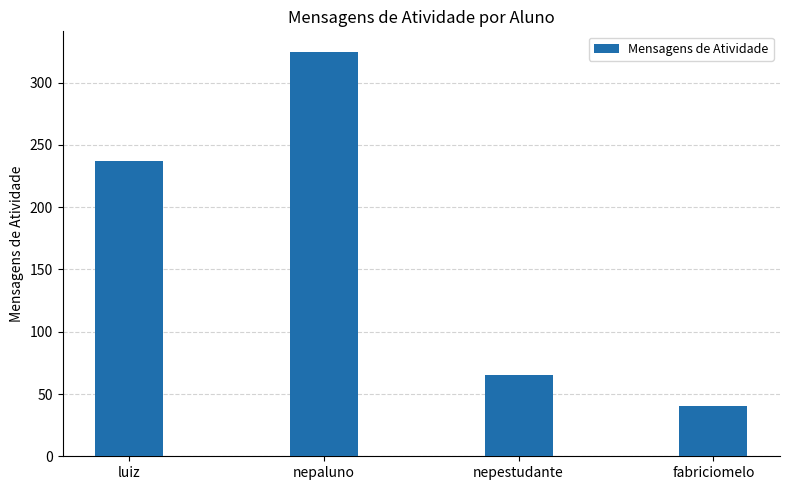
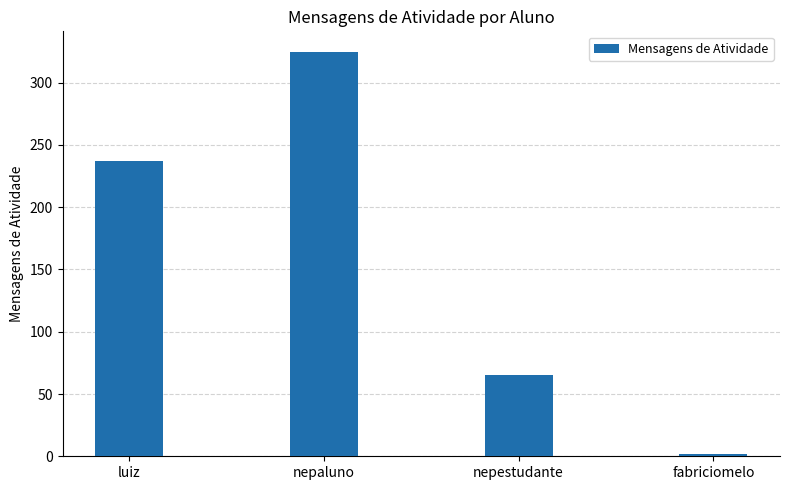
fabriciomelo: 40 -> 2
